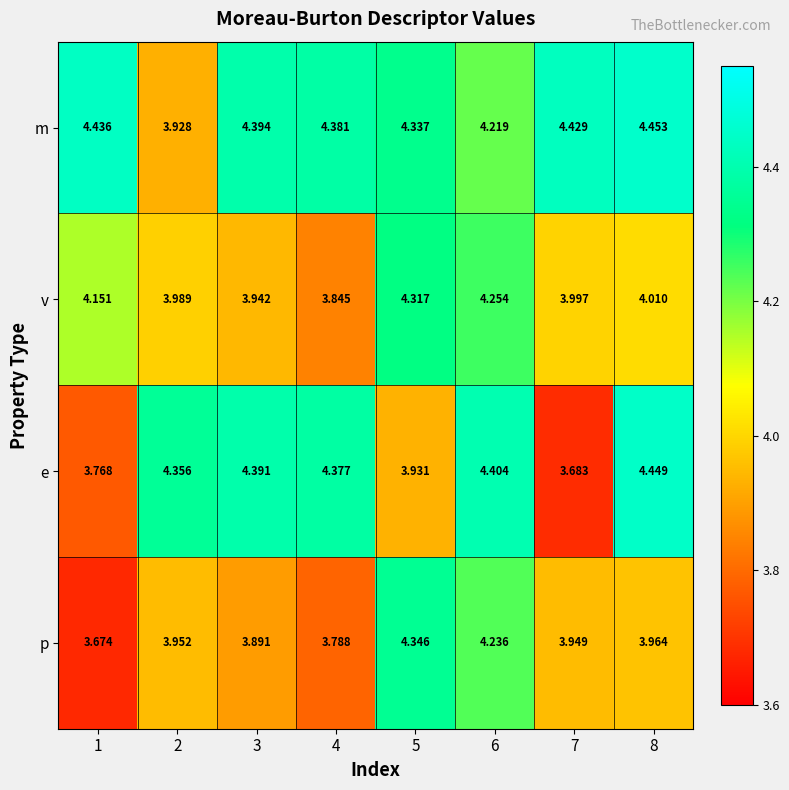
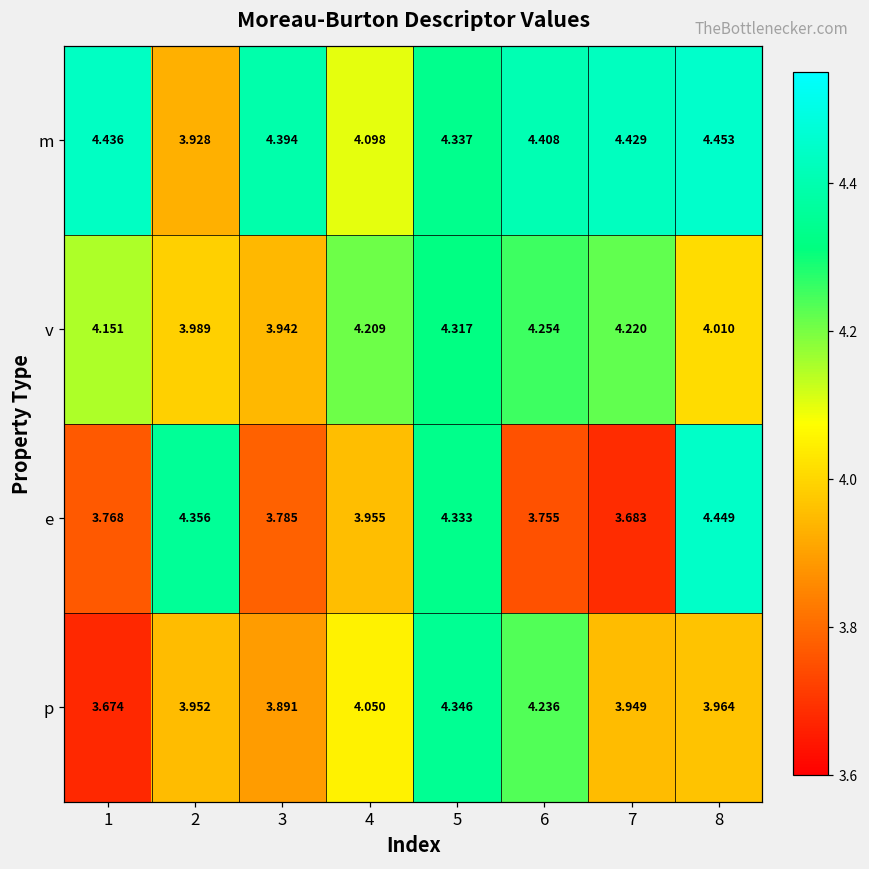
m, 4: 4.381 -> 4.098
m, 6: 4.219 -> 4.408
v, 4: 3.845 -> 4.209
v, 7: 3.997 -> 4.220
e, 3: 4.391 -> 3.785
e, 4: 4.377 -> 3.955
e, 5: 3.931 -> 4.333
e, 6: 4.404 -> 3.755
p, 4: 3.788 -> 4.050
